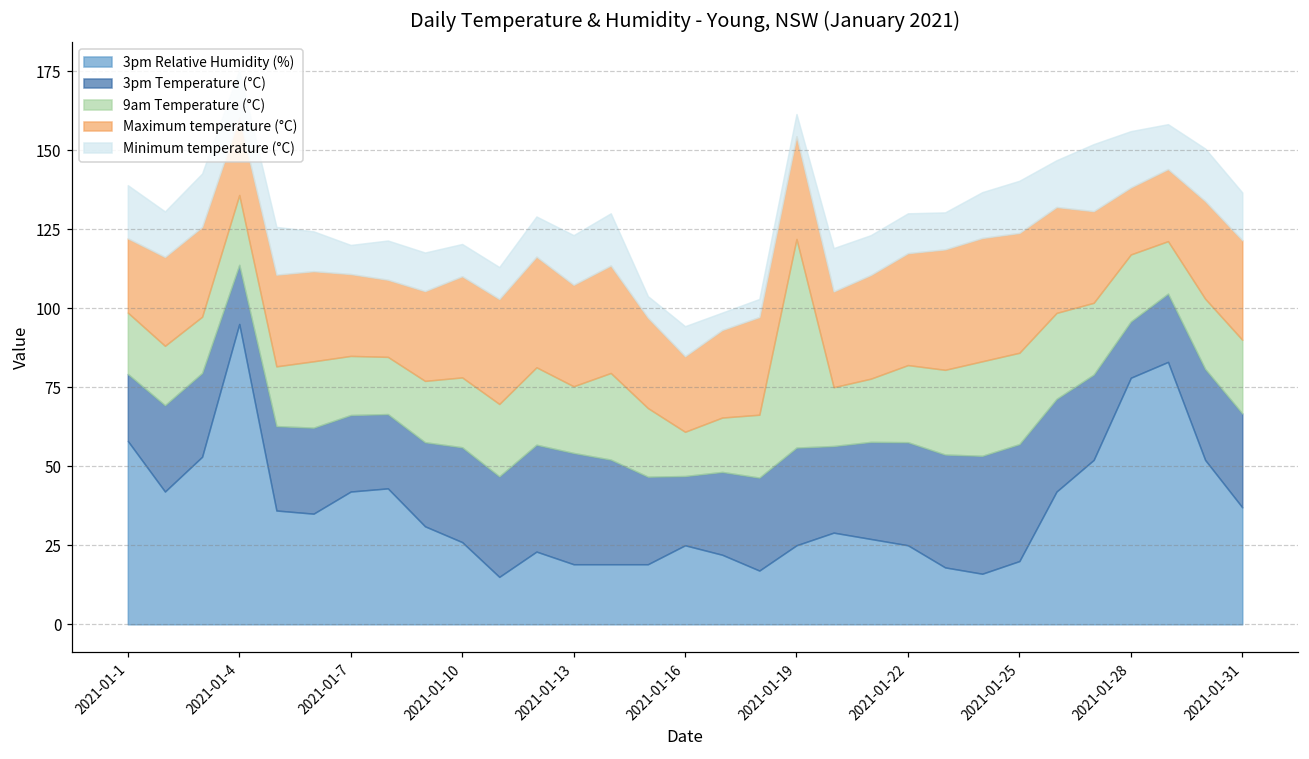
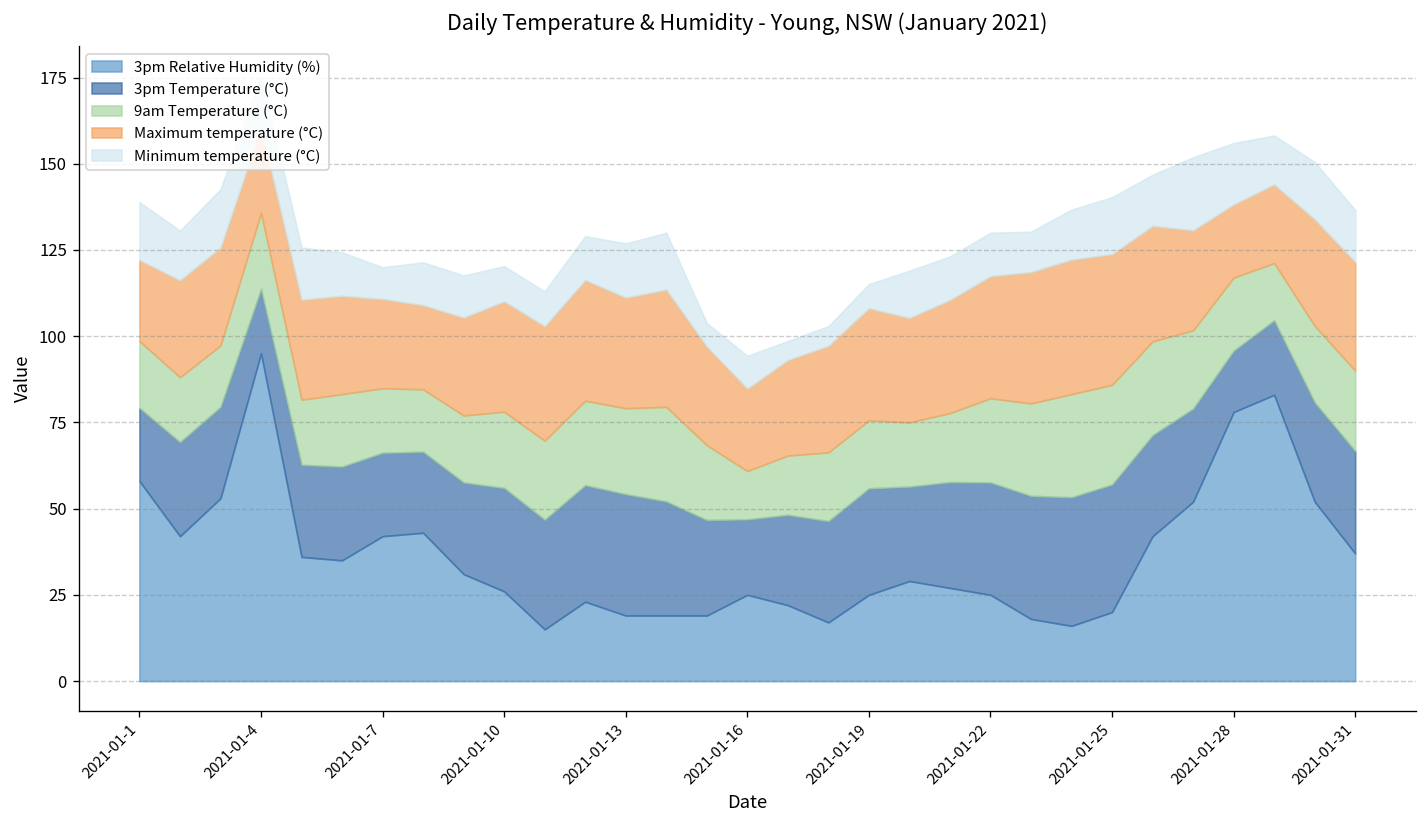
9am Temperature (°C), 2021-01-13: 21 -> 25
9am Temperature (°C), 2021-01-19: 66 -> 20
